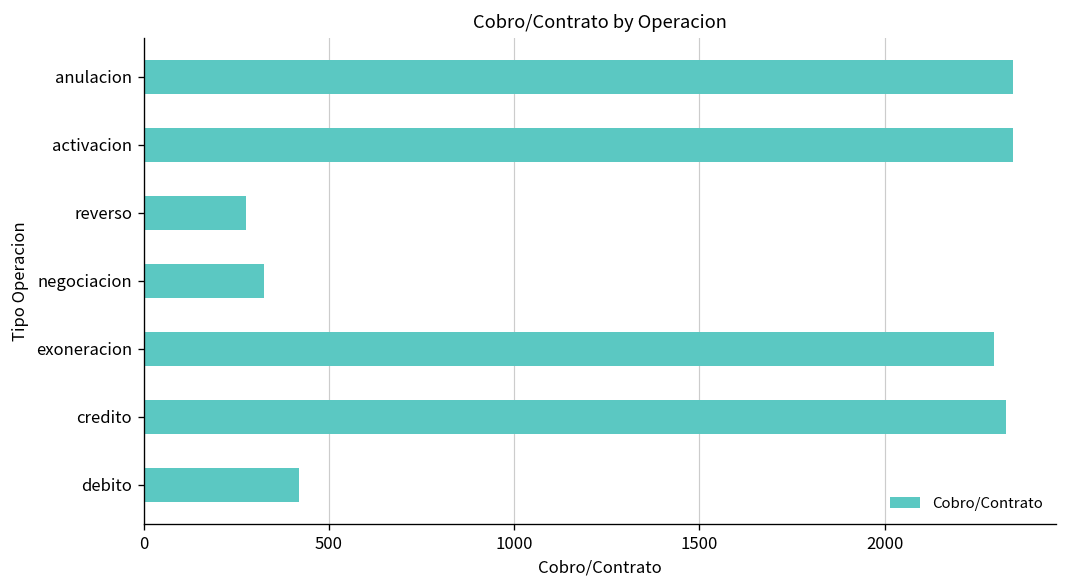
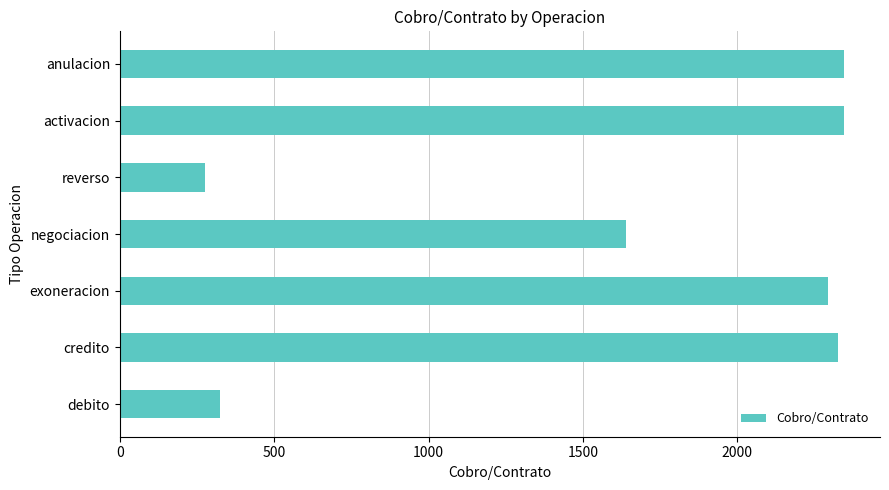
negociacion: 330 -> 1640
debito: 420 -> 330
